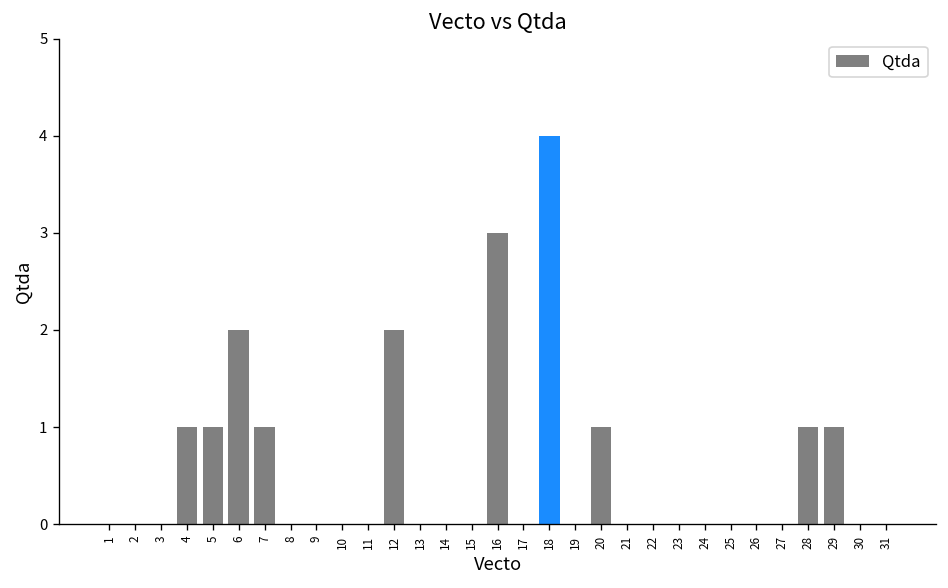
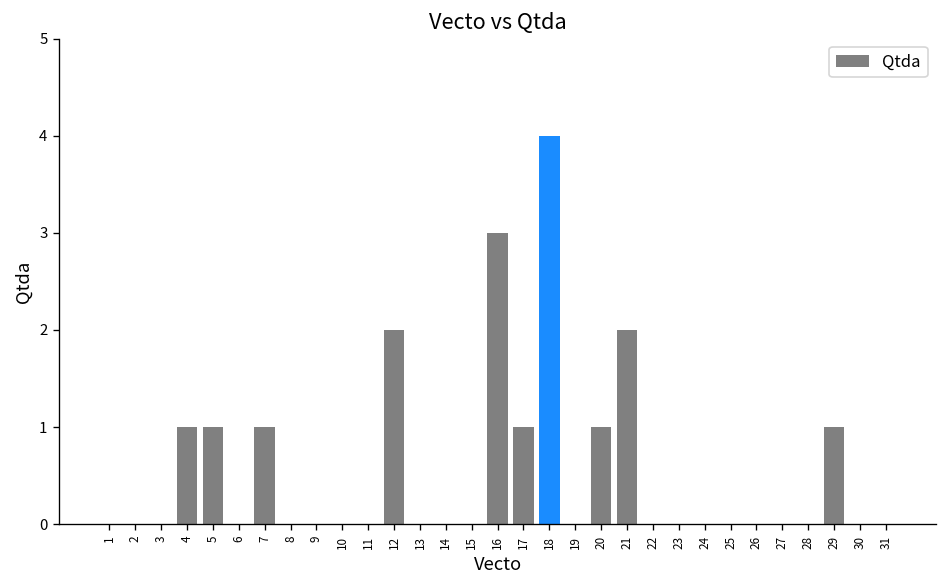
6: 2 -> 0
17: 0 -> 1
21: 0 -> 2
28: 1 -> 0
